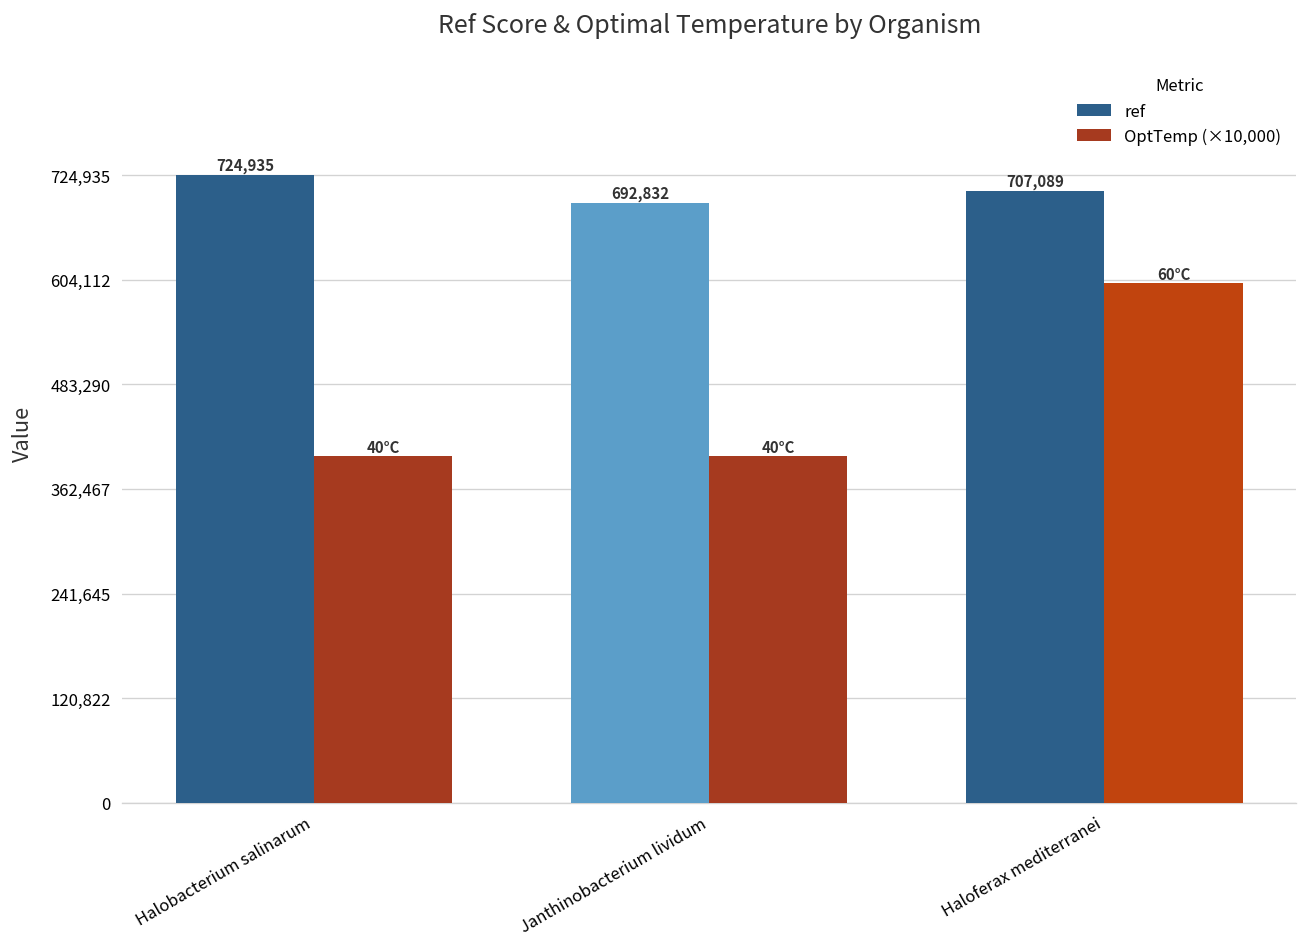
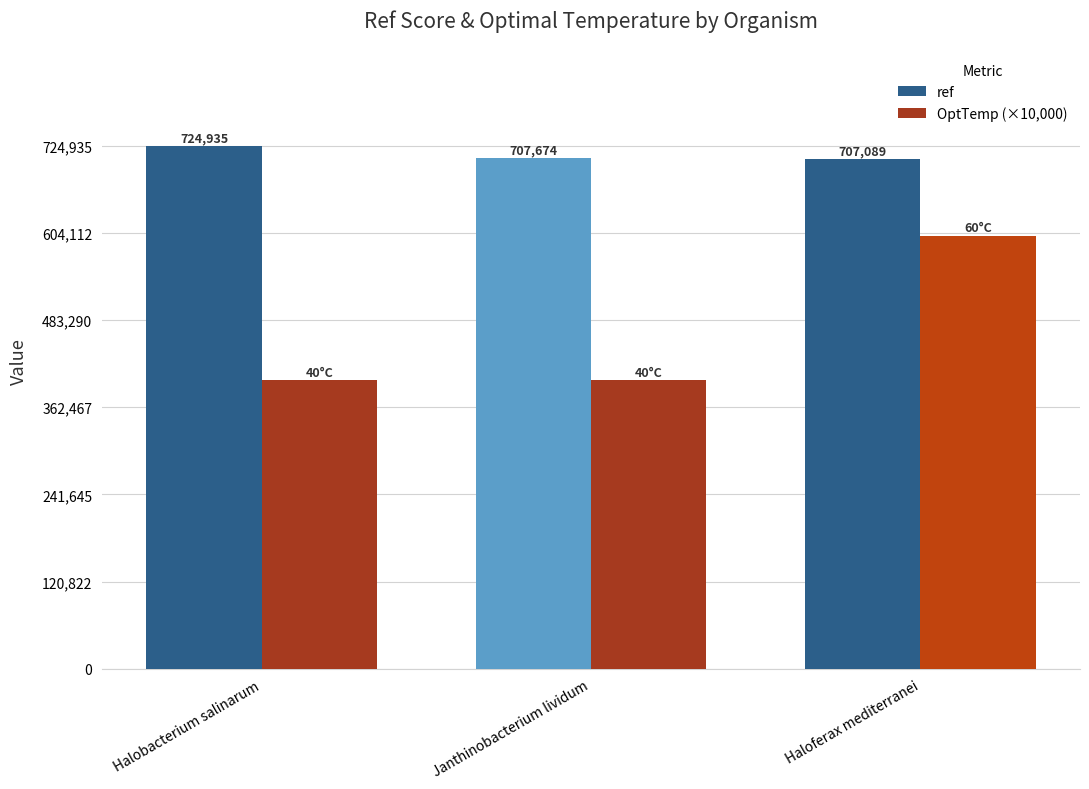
ref, Janthinobacterium lividum: 692,832 -> 707,674
